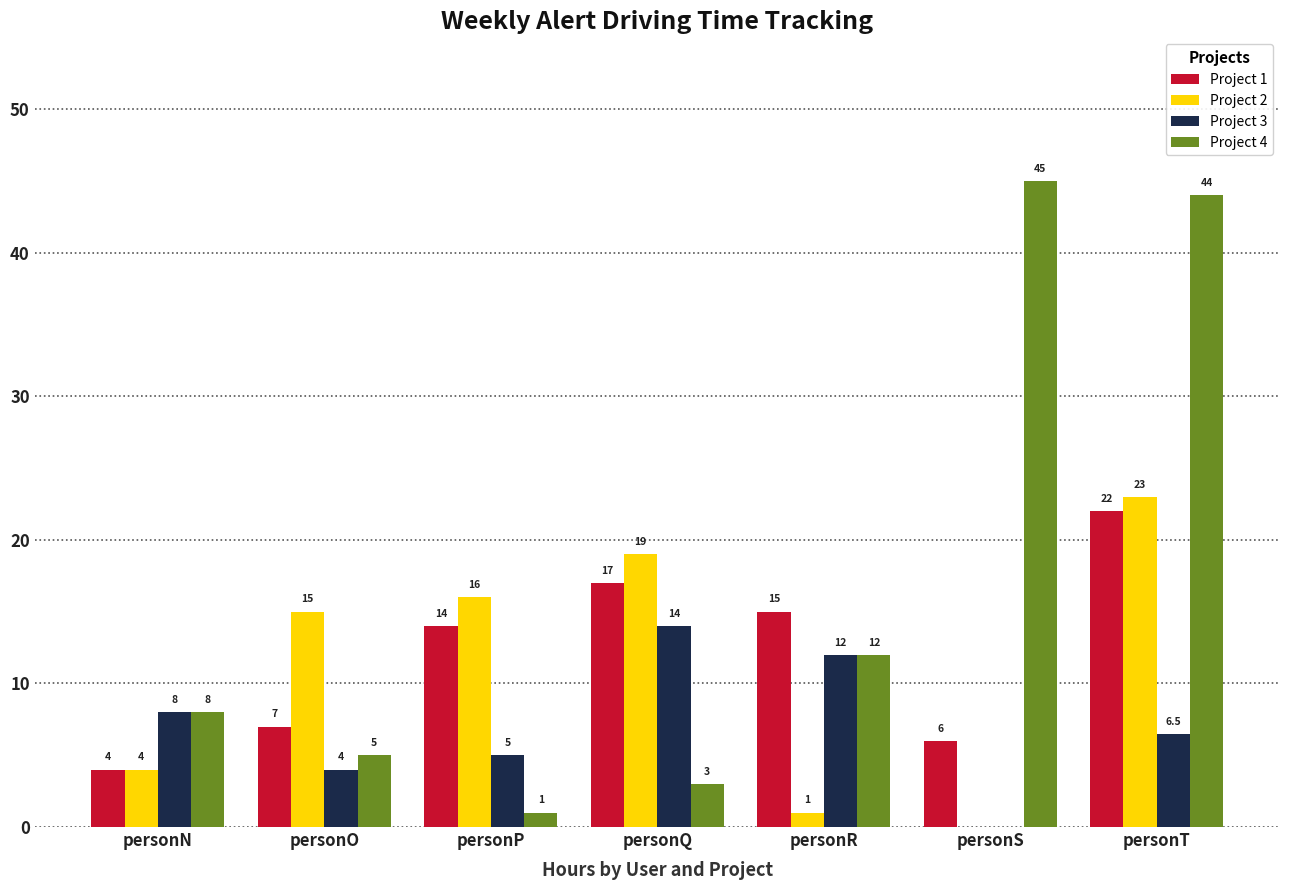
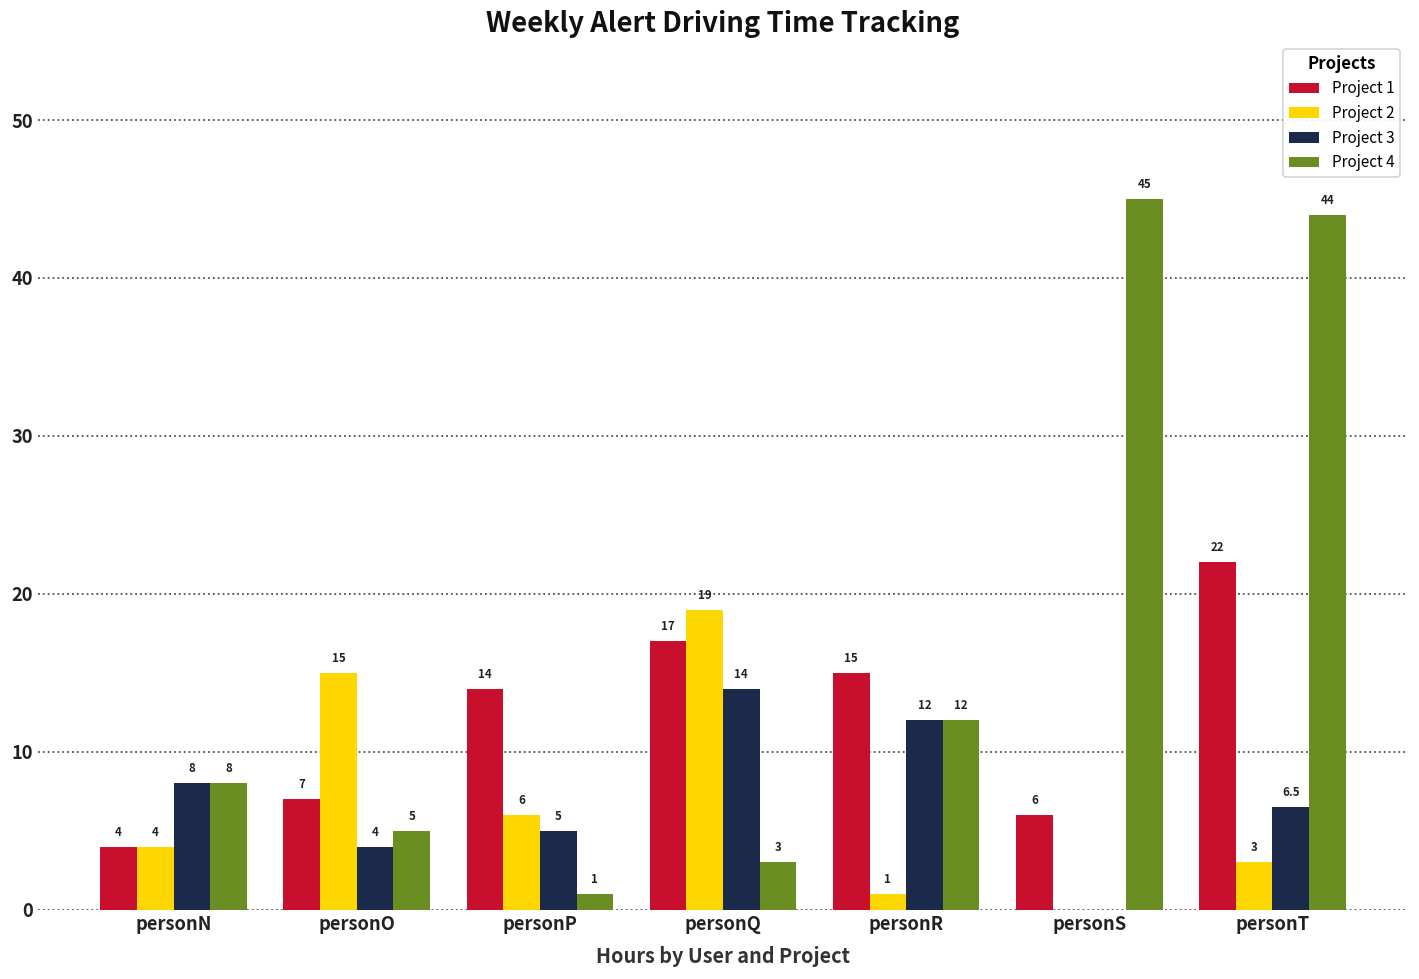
Project 2, personP: 16 -> 6
Project 2, personT: 23 -> 3
